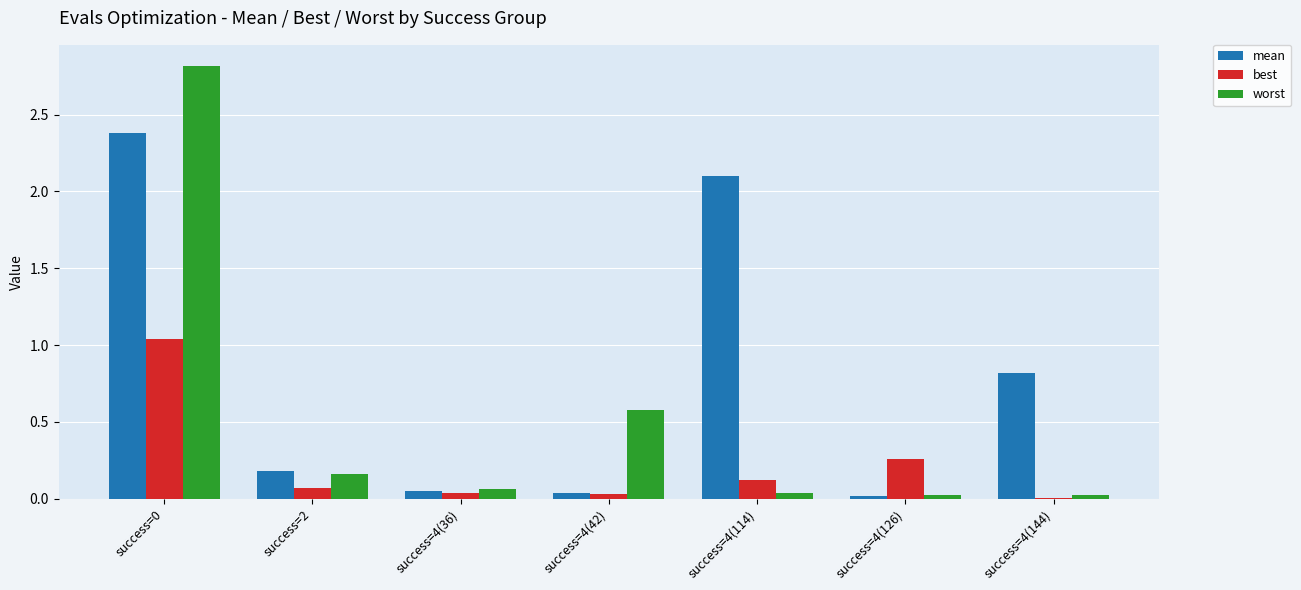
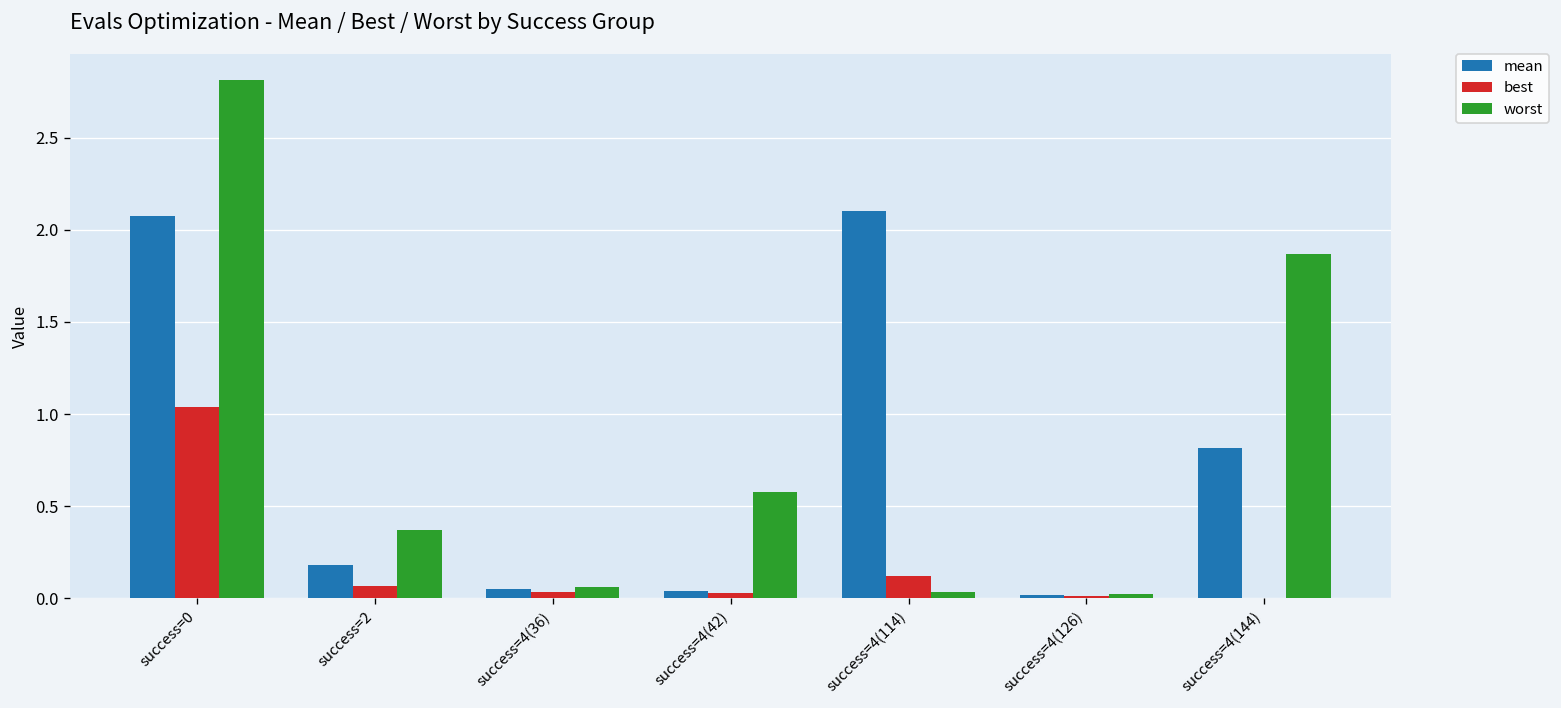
mean, success=0: 2.38 -> 2.07
worst, success=2: 0.16 -> 0.37
best, success=4(126): 0.26 -> 0.01
worst, success=4(144): 0.03 -> 1.87
